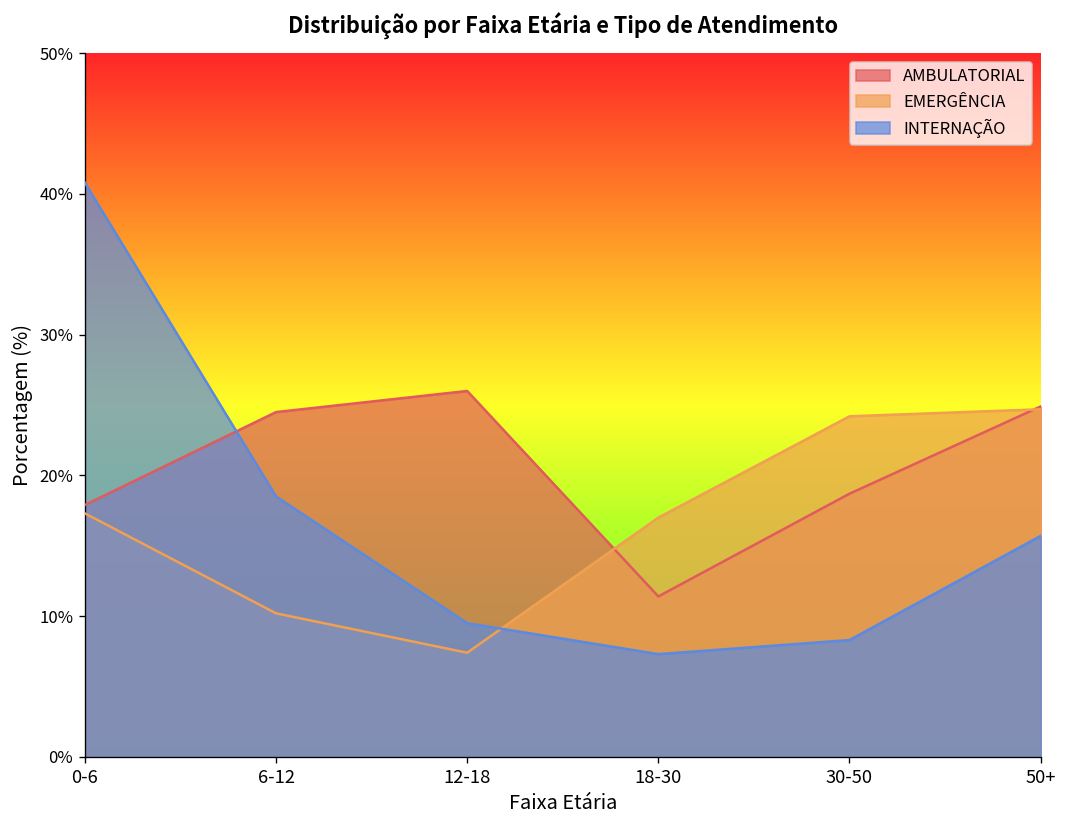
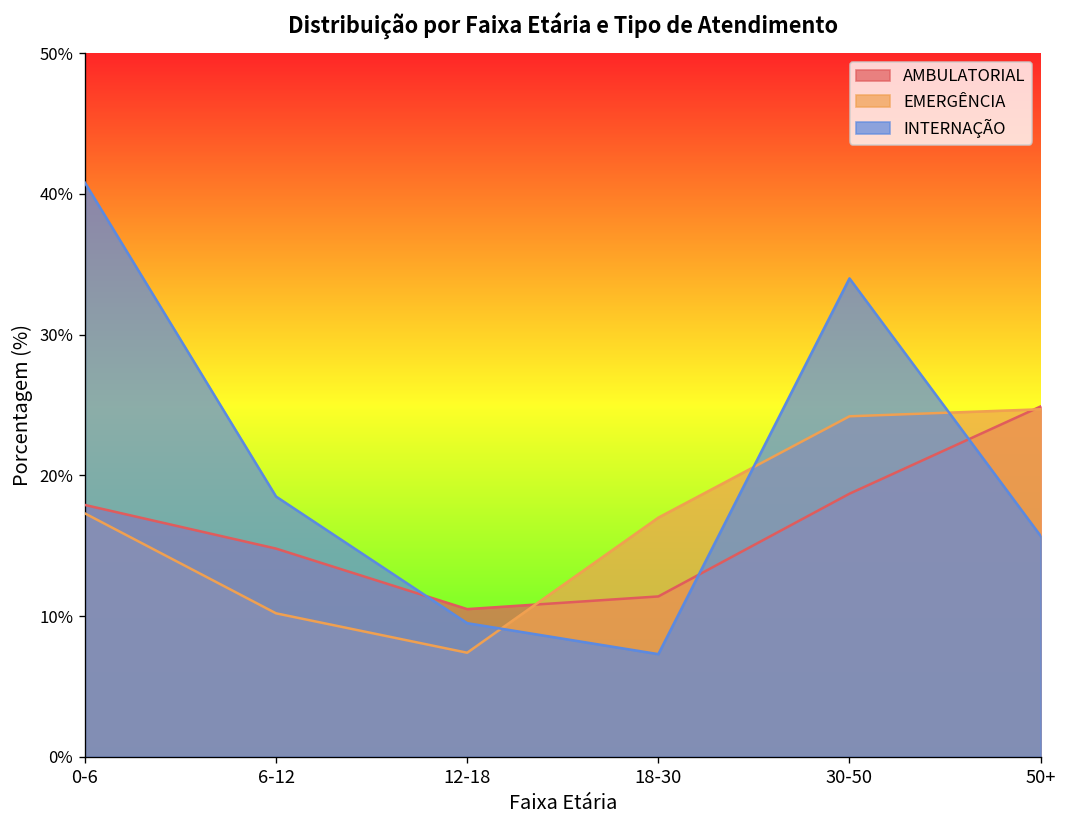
AMBULATORIAL, 6-12: 24.5% -> 14.8%
AMBULATORIAL, 12-18: 26.0% -> 10.5%
INTERNAÇÃO, 30-50: 8.3% -> 34.0%
